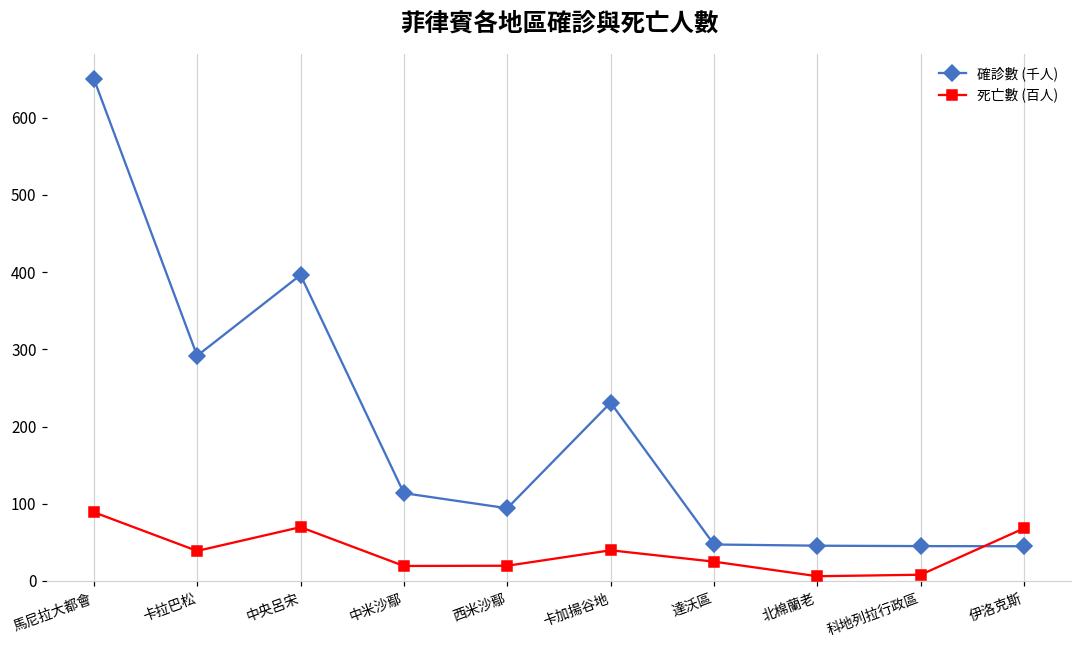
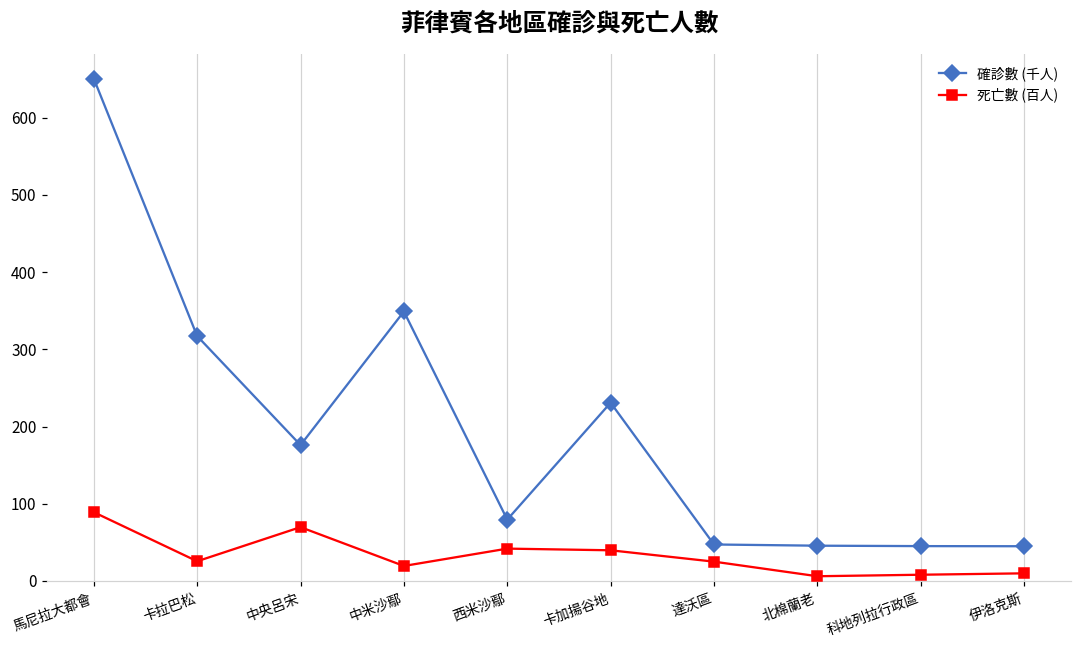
確診數 (千人), 卡拉巴松: 290 -> 320
死亡數 (百人), 卡拉巴松: 40 -> 30
確診數 (千人), 中央呂宋: 400 -> 180
確診數 (千人), 中米沙鄢: 110 -> 350
確診數 (千人), 西米沙鄢: 90 -> 80
死亡數 (百人), 西米沙鄢: 20 -> 40
死亡數 (百人), 伊洛克斯: 70 -> 10
